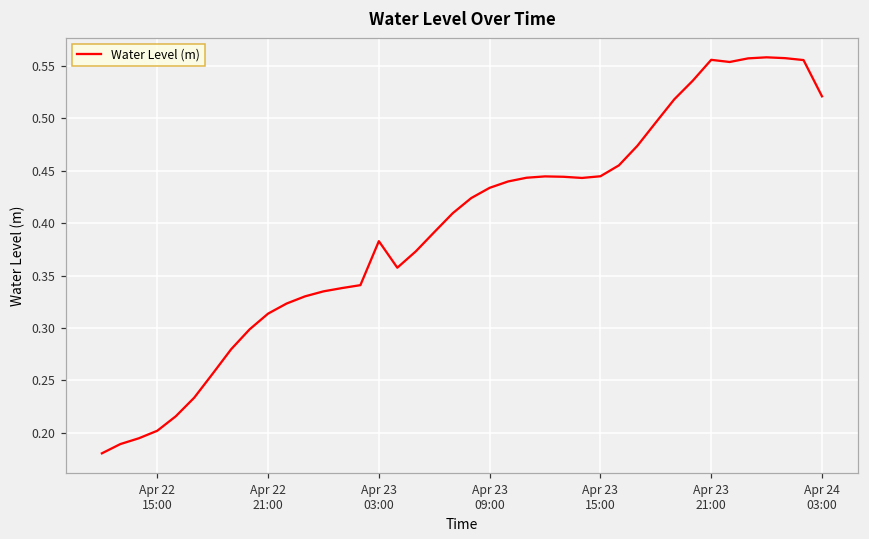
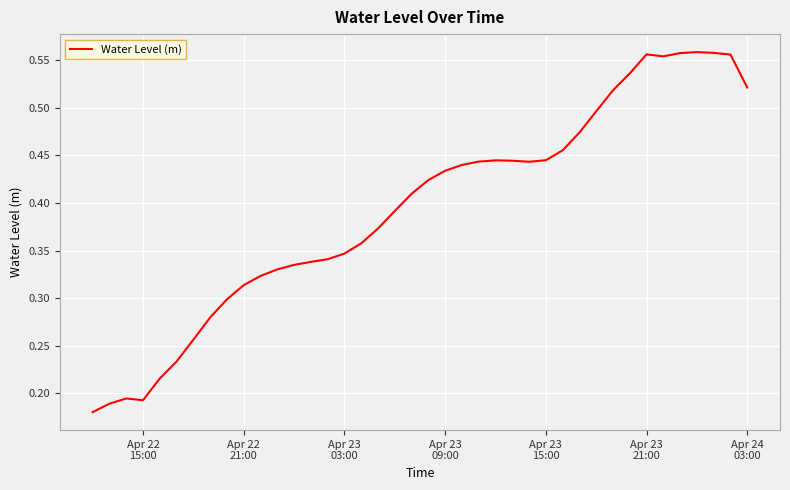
Apr 22 15:00: 0.20 -> 0.19
Apr 23 03:00: 0.38 -> 0.35
